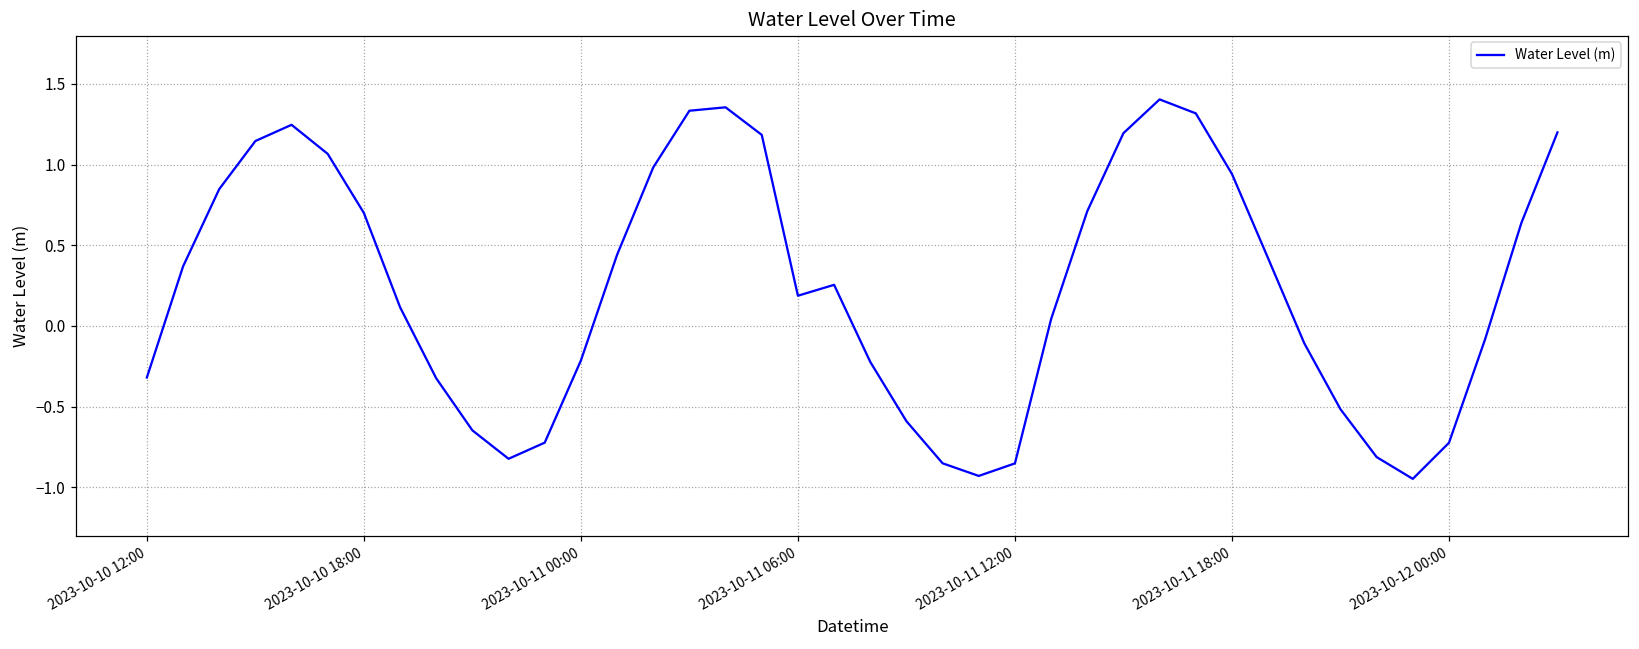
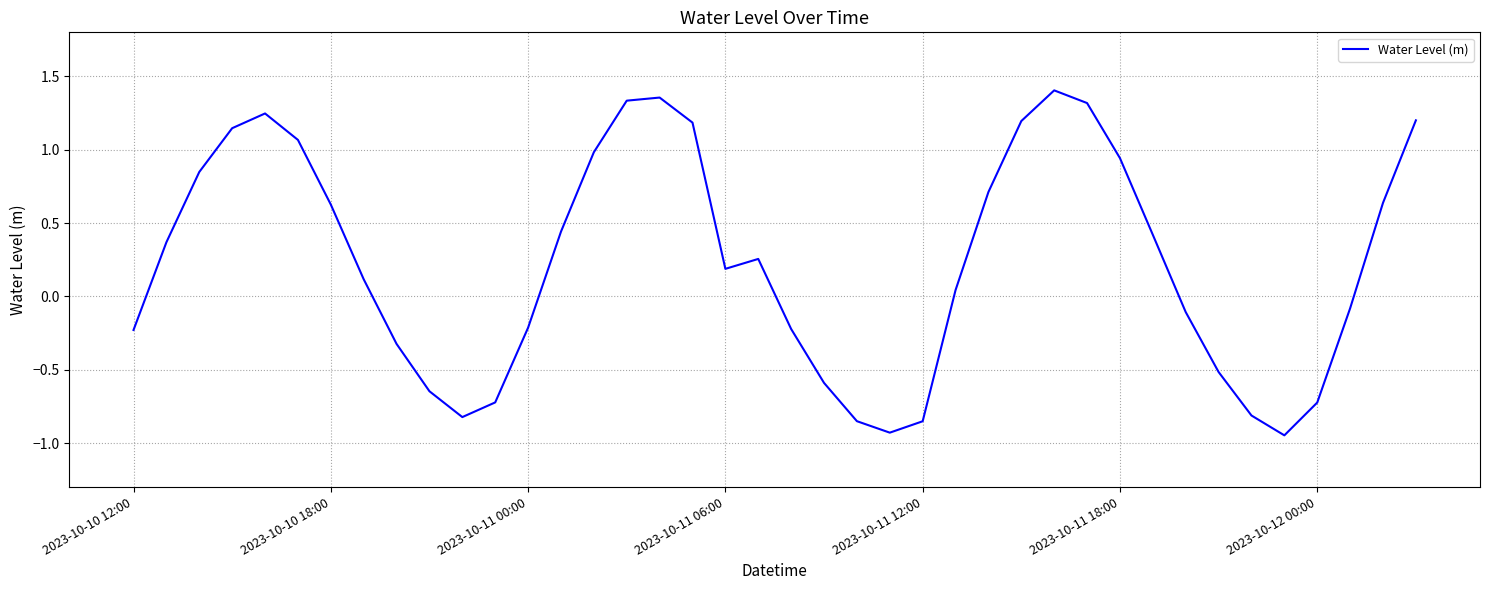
2023-10-10 12:00: -0.32 -> -0.23
2023-10-10 18:00: 0.70 -> 0.63
